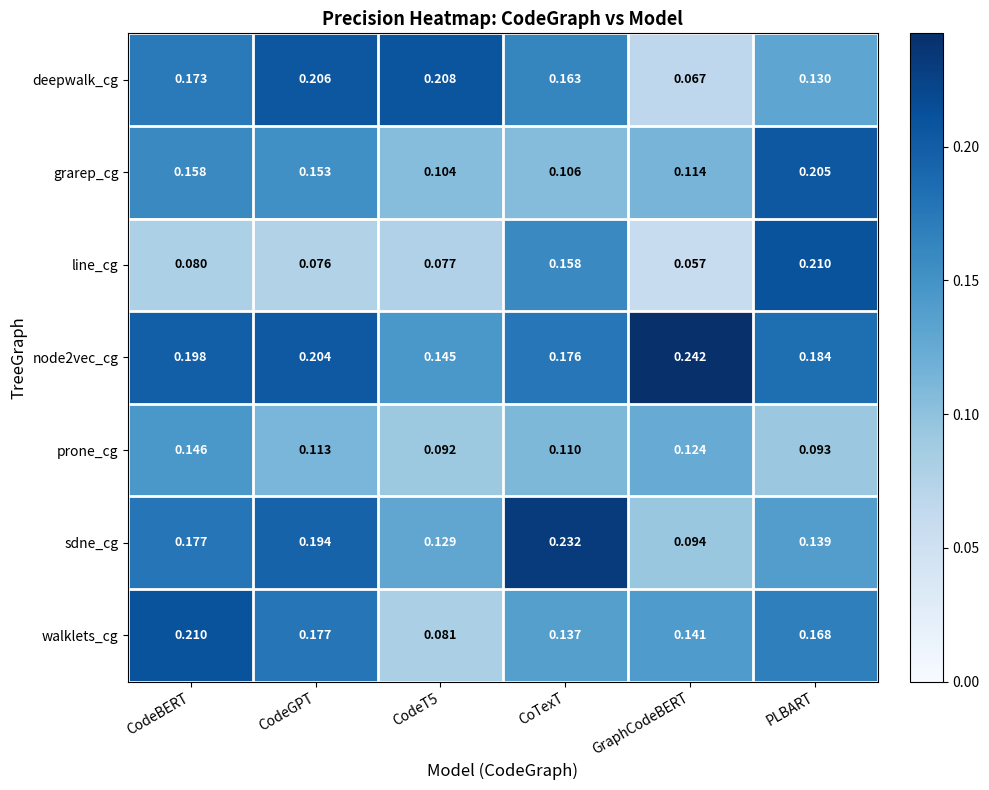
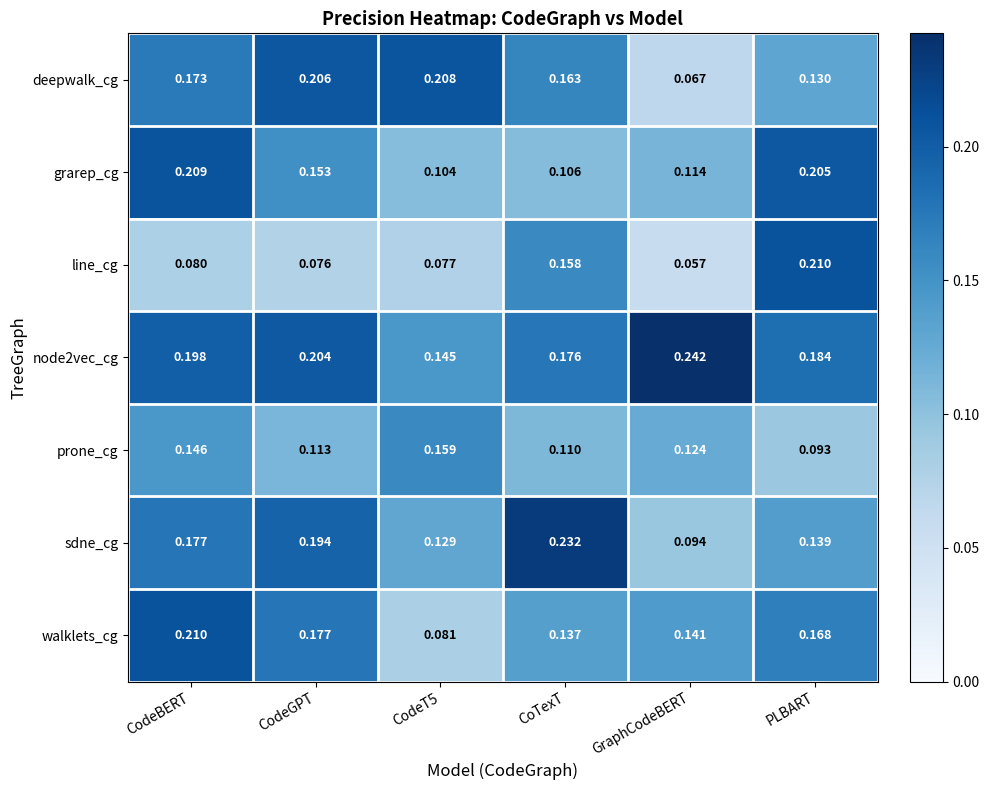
grarep_cg, CodeBERT: 0.158 -> 0.209
prone_cg, CodeT5: 0.092 -> 0.159
